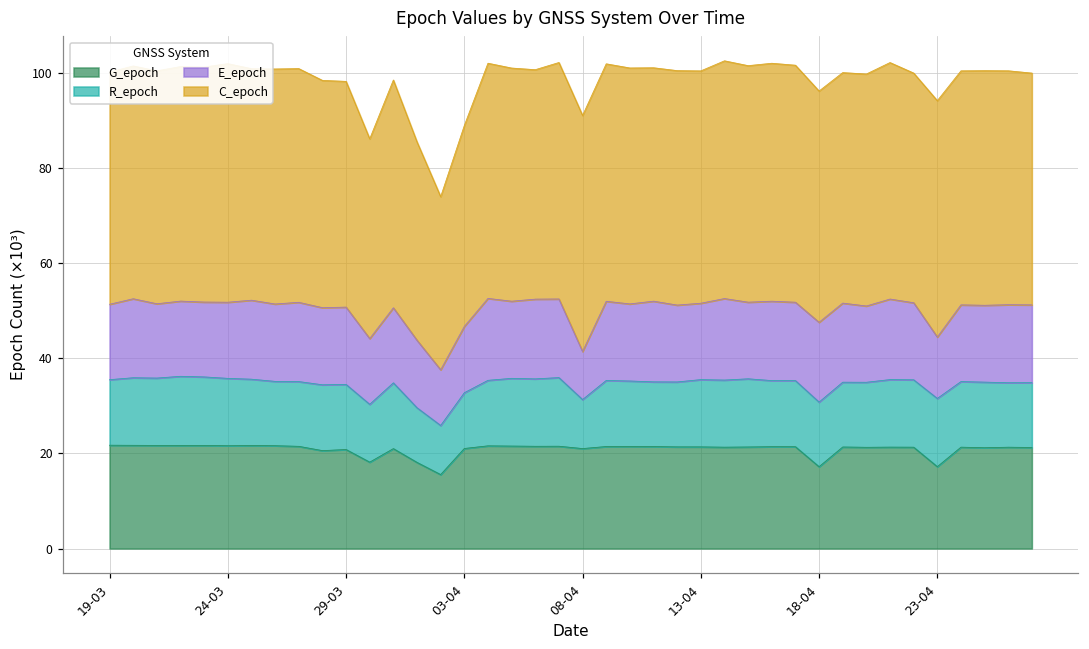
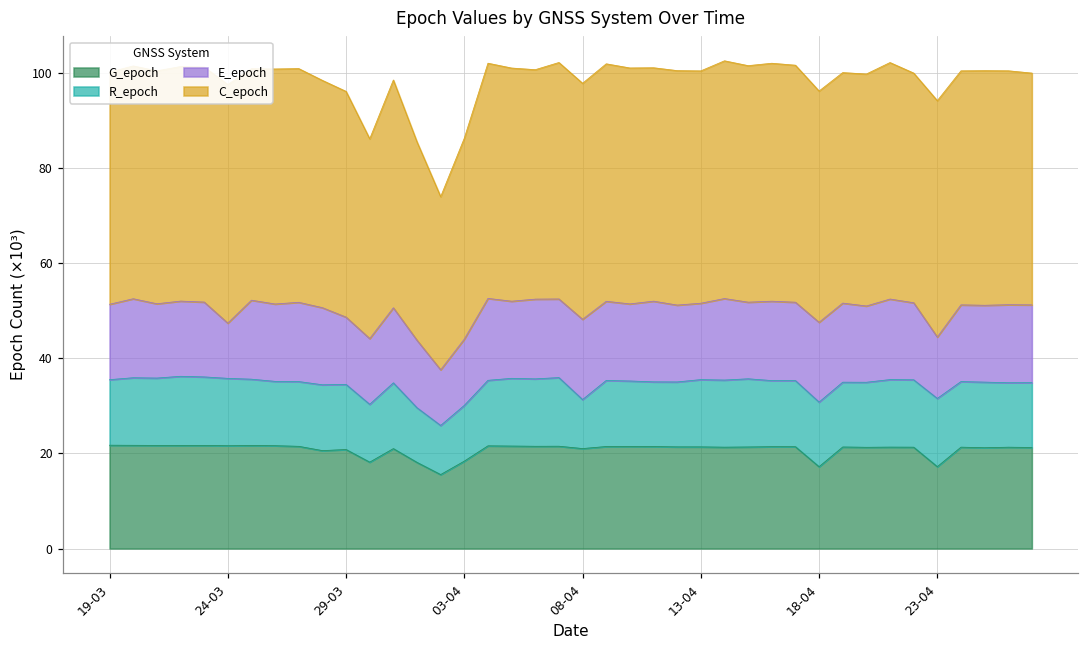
E_epoch, 24-03: 16 -> 12
E_epoch, 29-03: 16 -> 14
G_epoch, 03-04: 21 -> 18
E_epoch, 08-04: 10 -> 17
